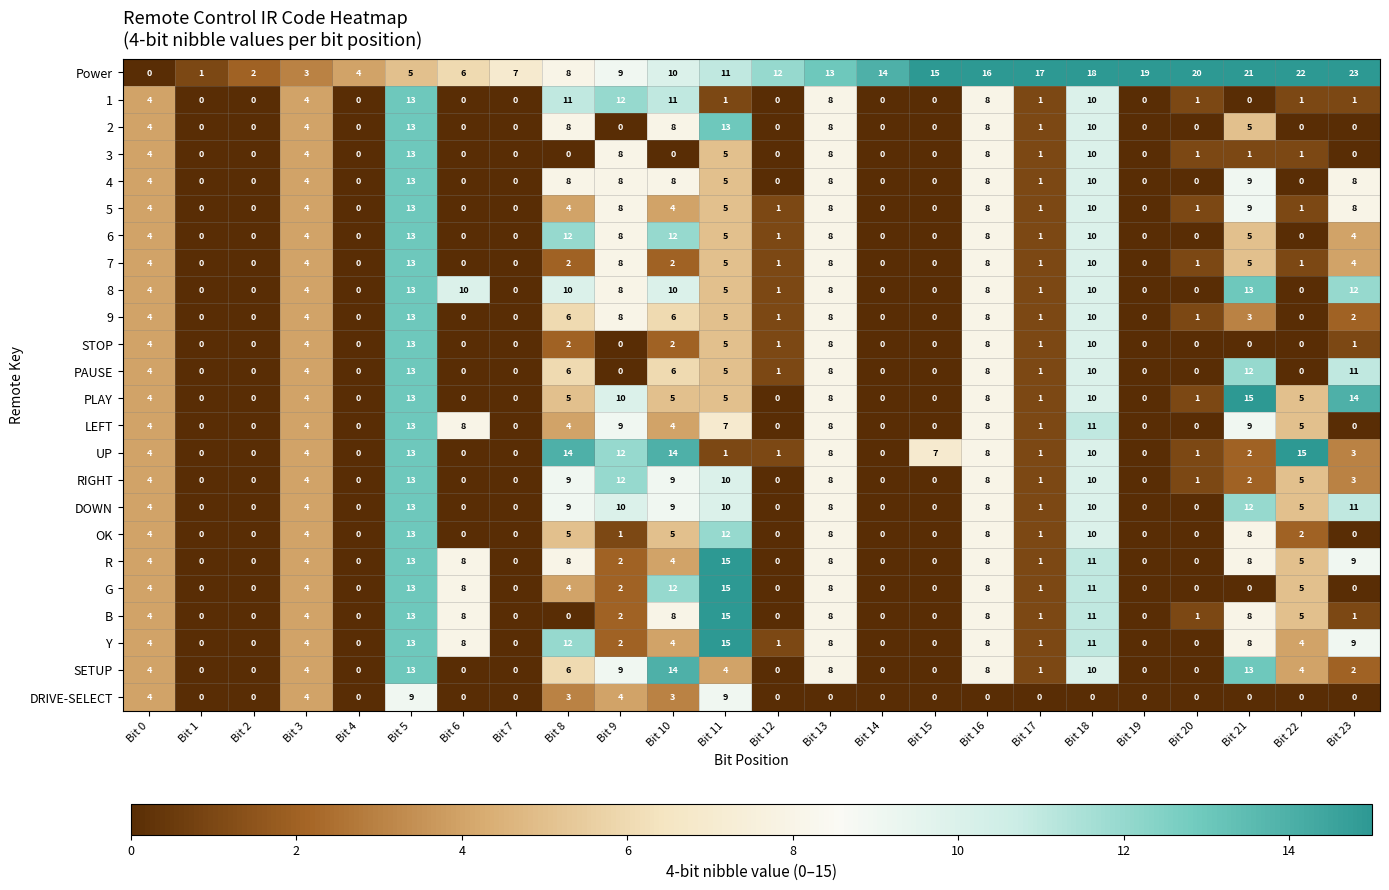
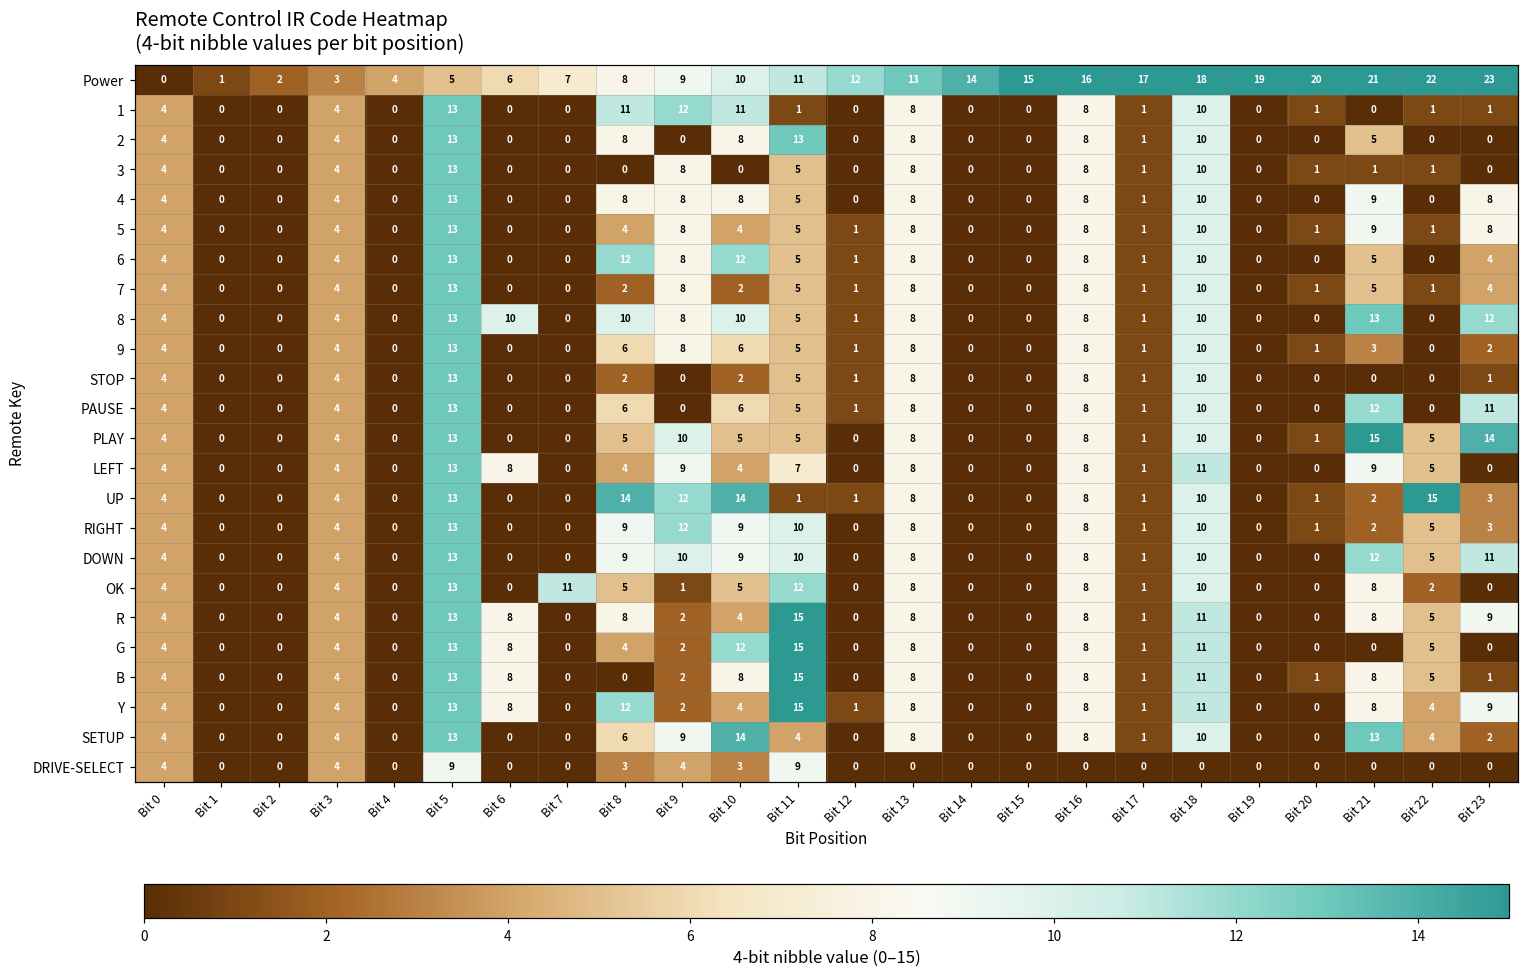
UP, Bit 15: 7 -> 0
OK, Bit 7: 0 -> 11
